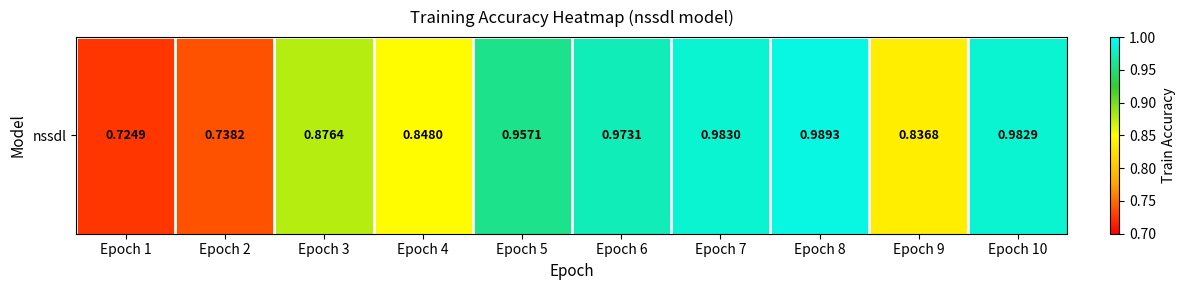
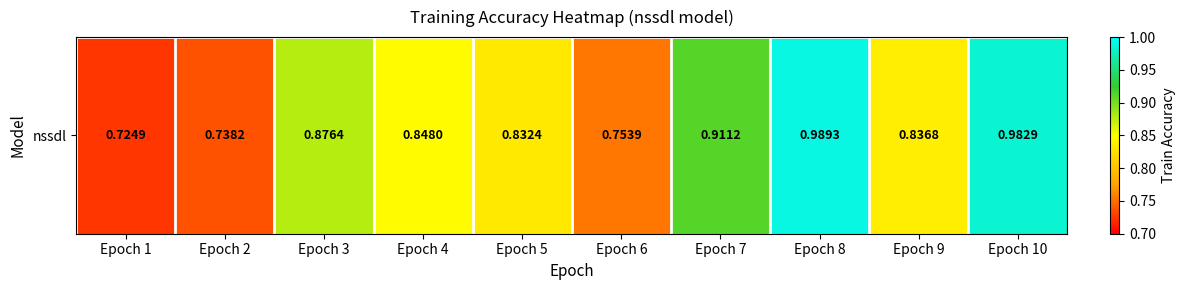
nssdl, Epoch 5: 0.9571 -> 0.8324
nssdl, Epoch 6: 0.9731 -> 0.7539
nssdl, Epoch 7: 0.9830 -> 0.9112
